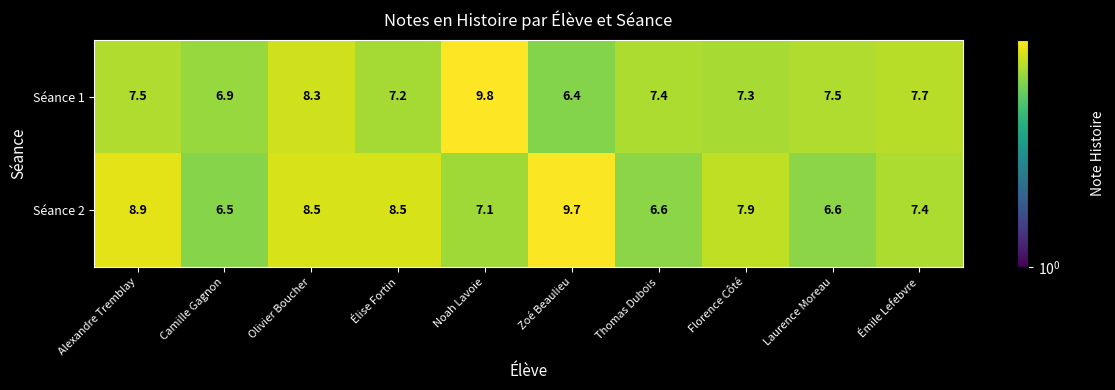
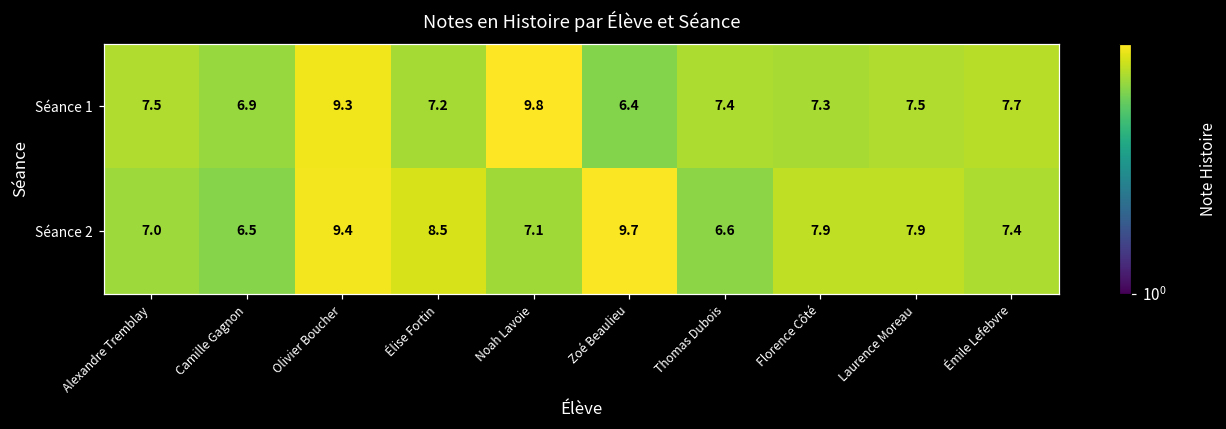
Séance 1, Olivier Boucher: 8.3 -> 9.3
Séance 2, Alexandre Tremblay: 8.9 -> 7.0
Séance 2, Olivier Boucher: 8.5 -> 9.4
Séance 2, Laurence Moreau: 6.6 -> 7.9
